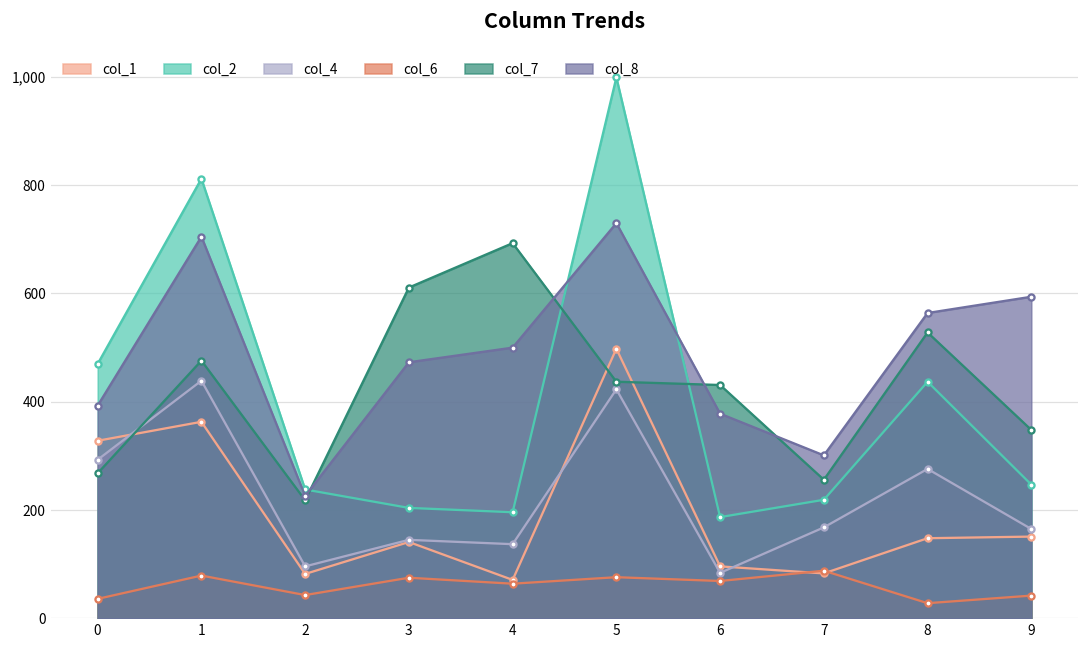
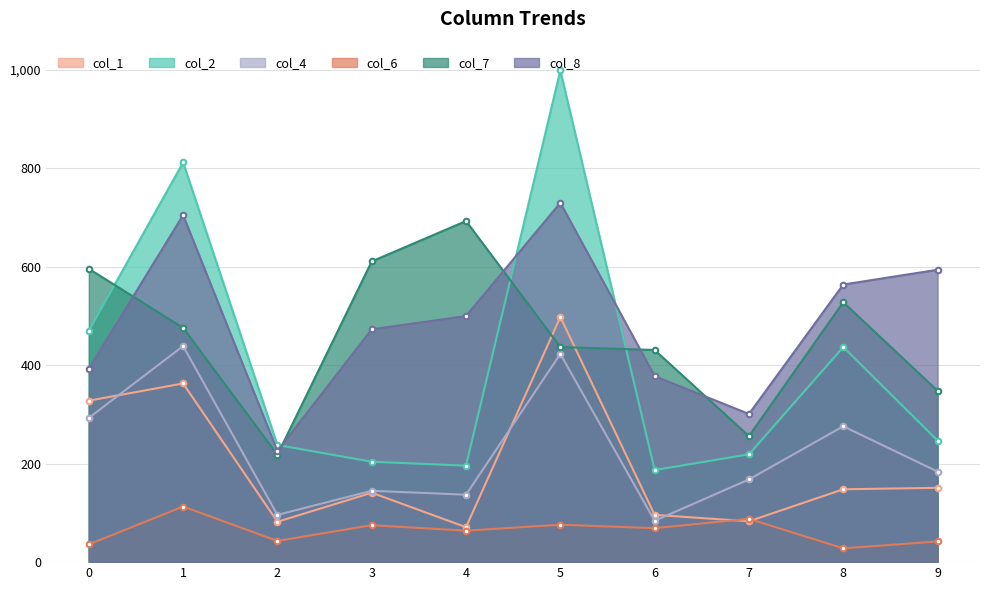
col_7, 0: 270 -> 600
col_6, 1: 80 -> 110
col_4, 9: 170 -> 180
